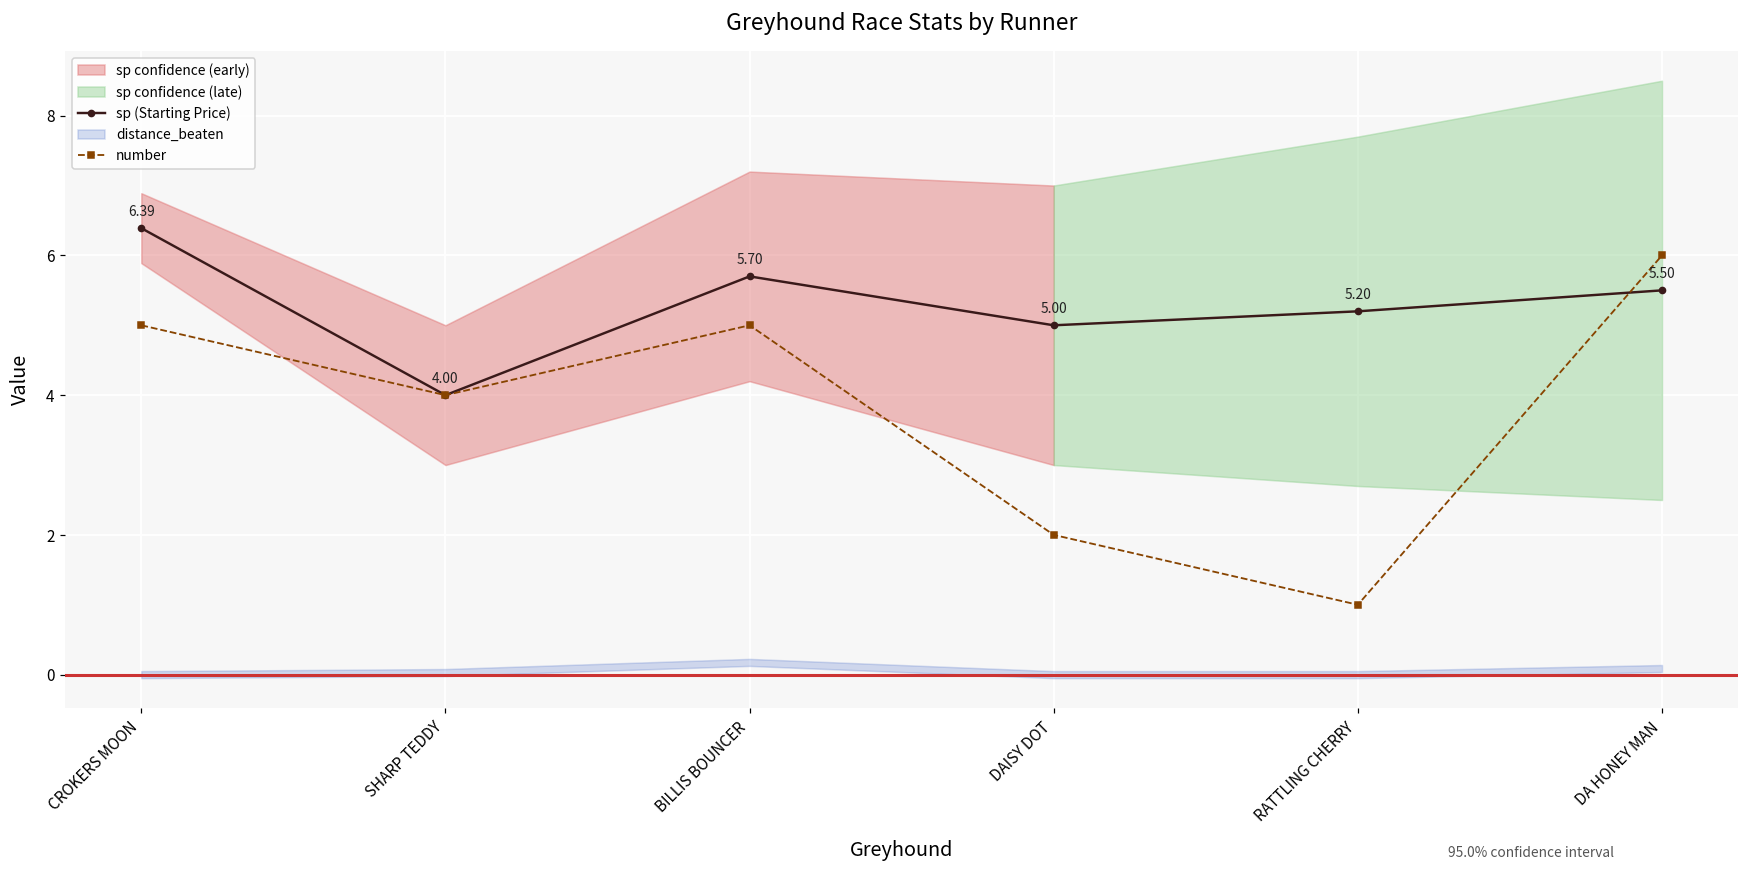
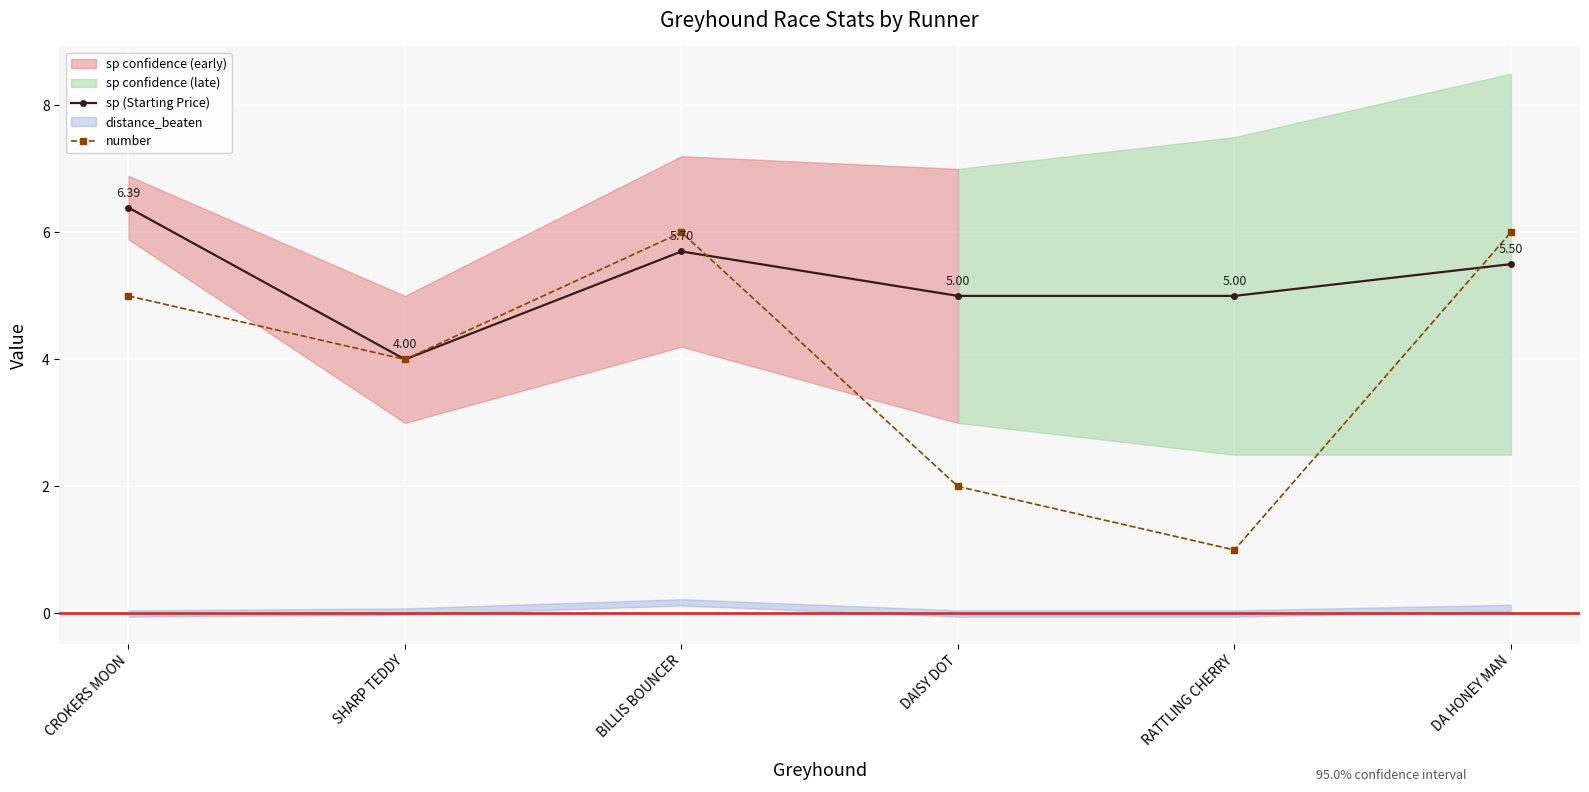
number, BILLIS BOUNCER: 5 -> 6
sp (Starting Price), RATTLING CHERRY: 5.20 -> 5.00
